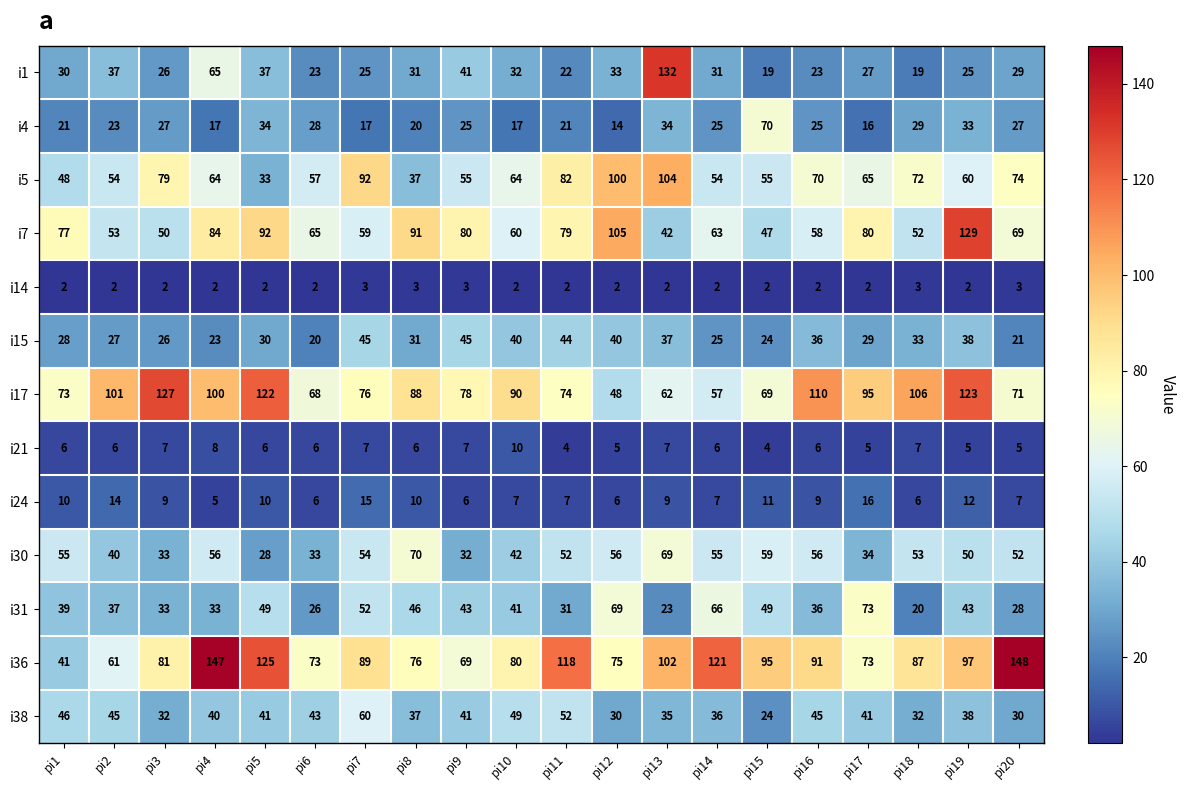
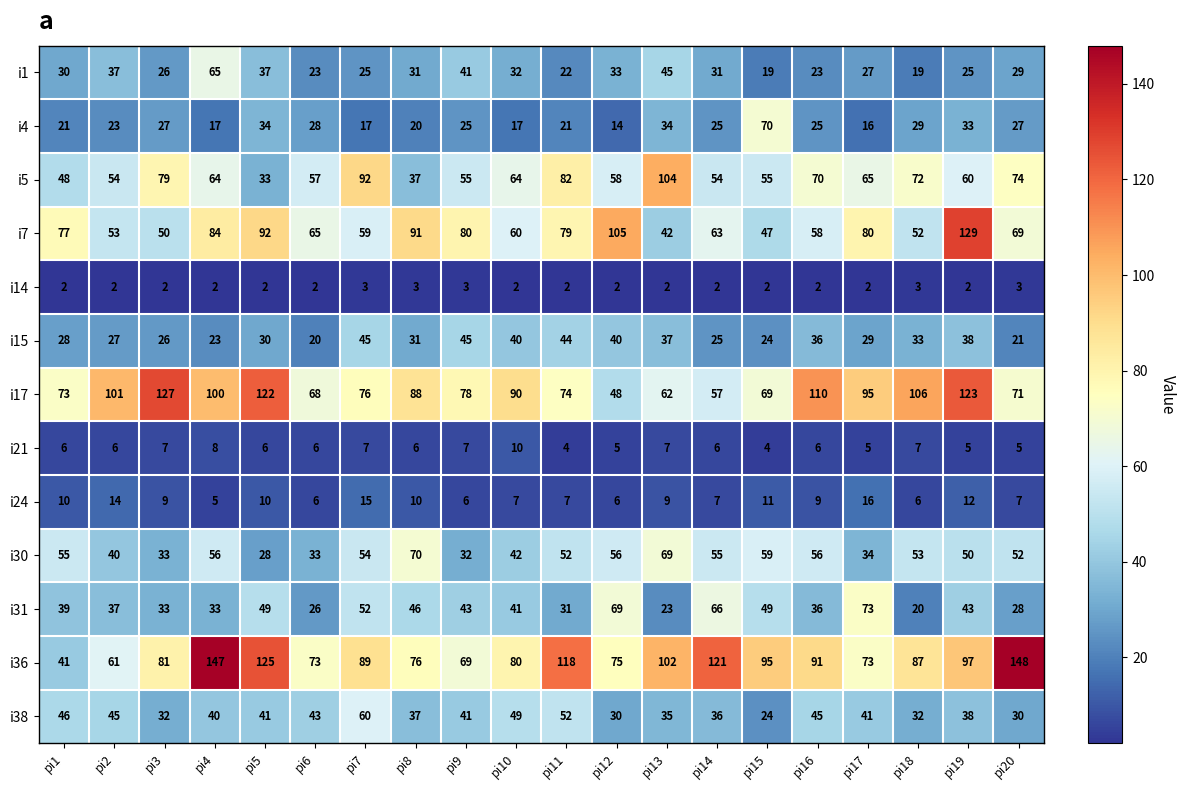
i1, pi13: 132 -> 45
i5, pi12: 100 -> 58
